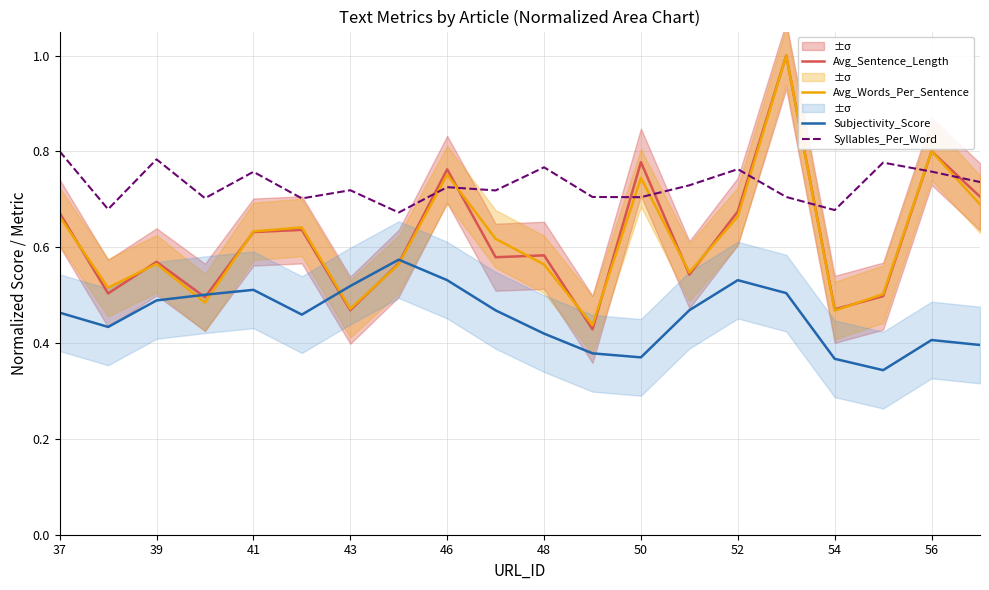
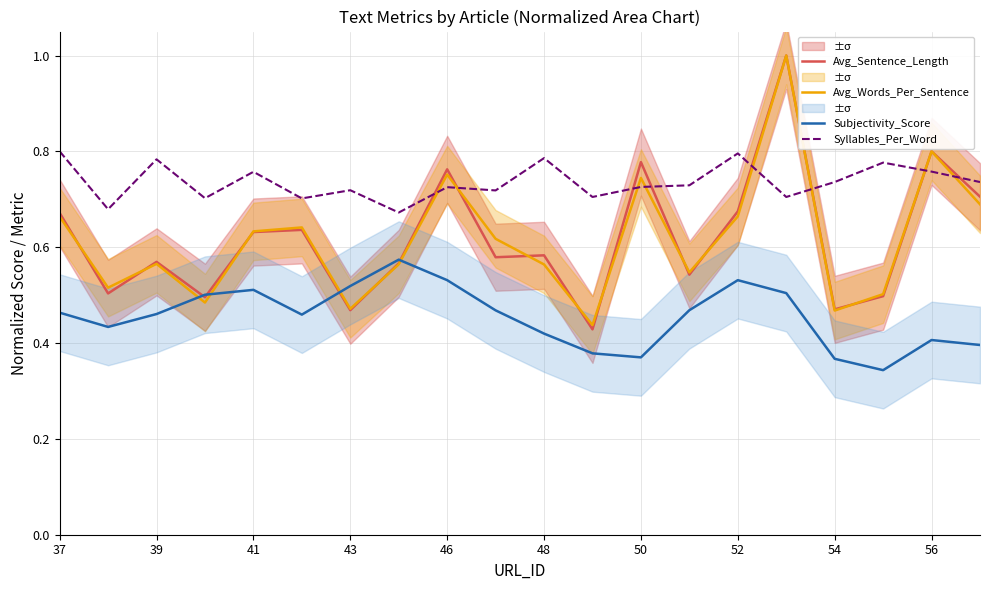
Subjectivity_Score, 39: 0.49 -> 0.46
Syllables_Per_Word, 48: 0.77 -> 0.79
Syllables_Per_Word, 50: 0.70 -> 0.73
Syllables_Per_Word, 52: 0.76 -> 0.80
Syllables_Per_Word, 54: 0.68 -> 0.74
